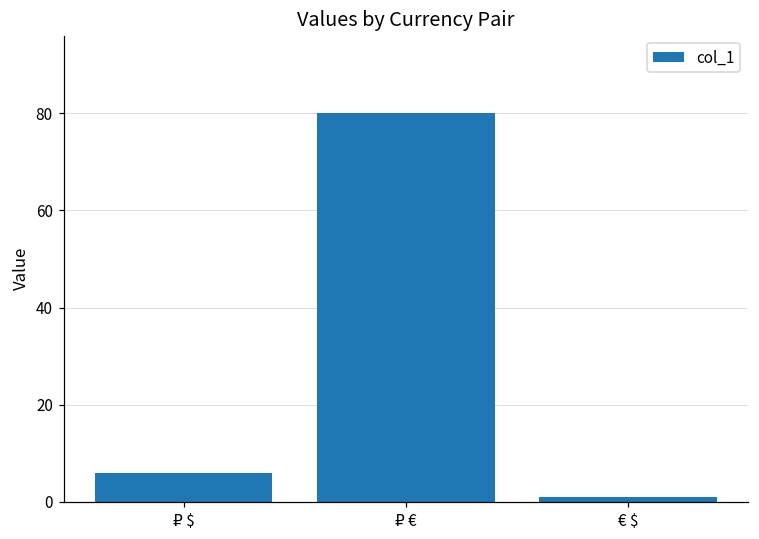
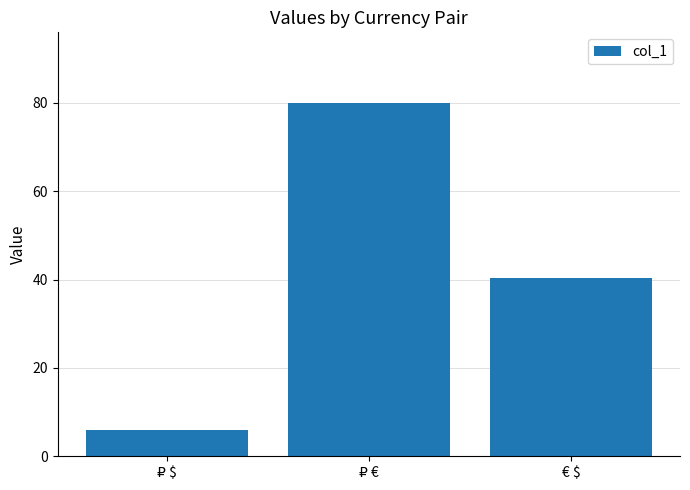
€ $: 1 -> 40
